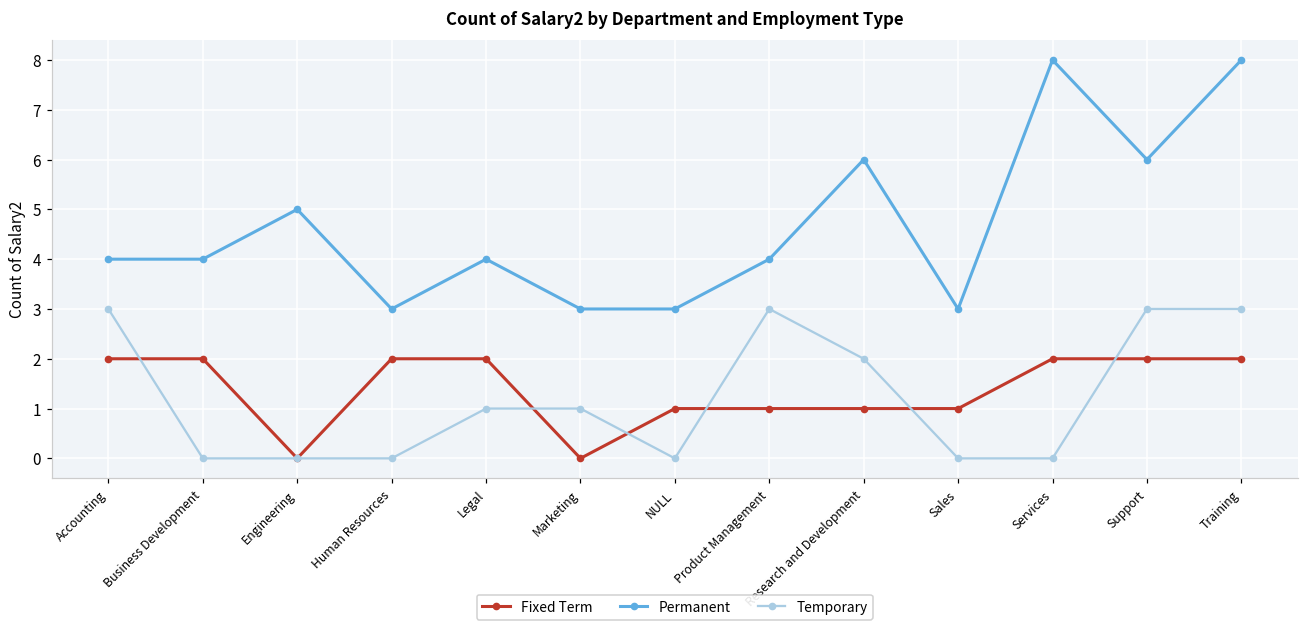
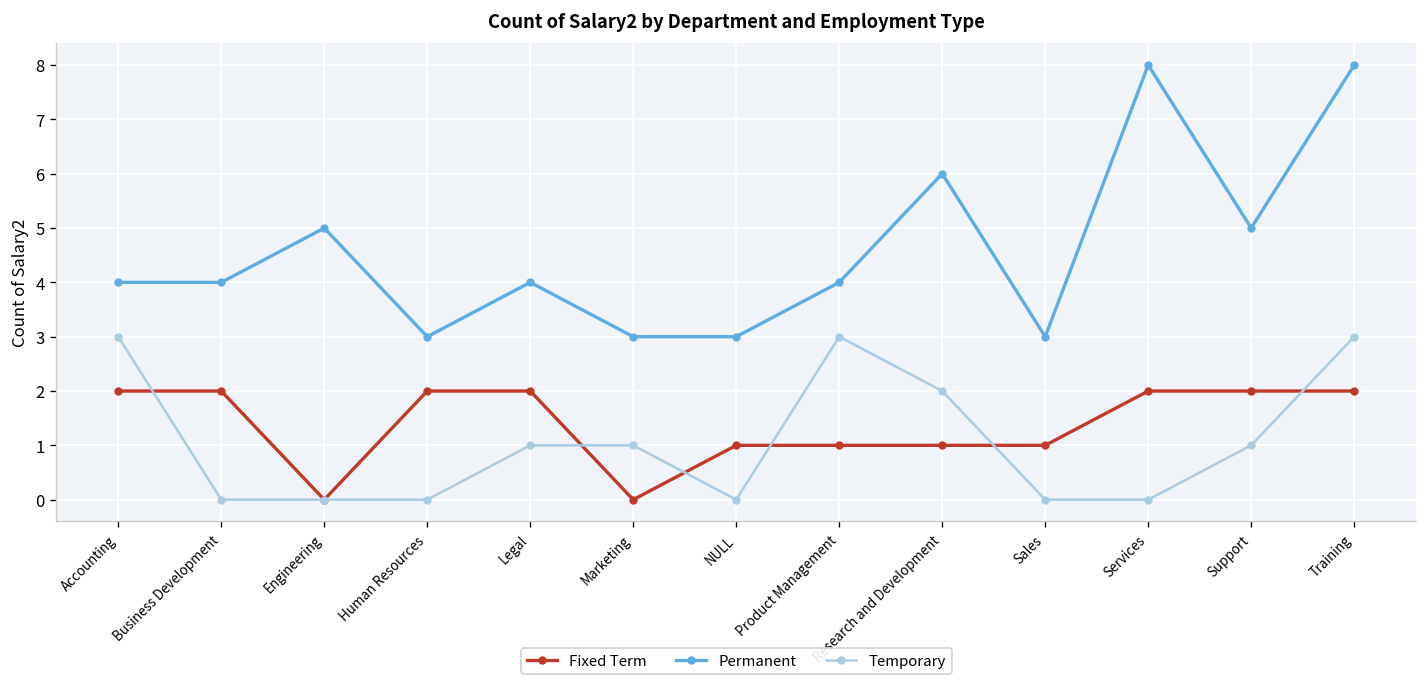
Permanent, Support: 6 -> 5
Temporary, Support: 3 -> 1
